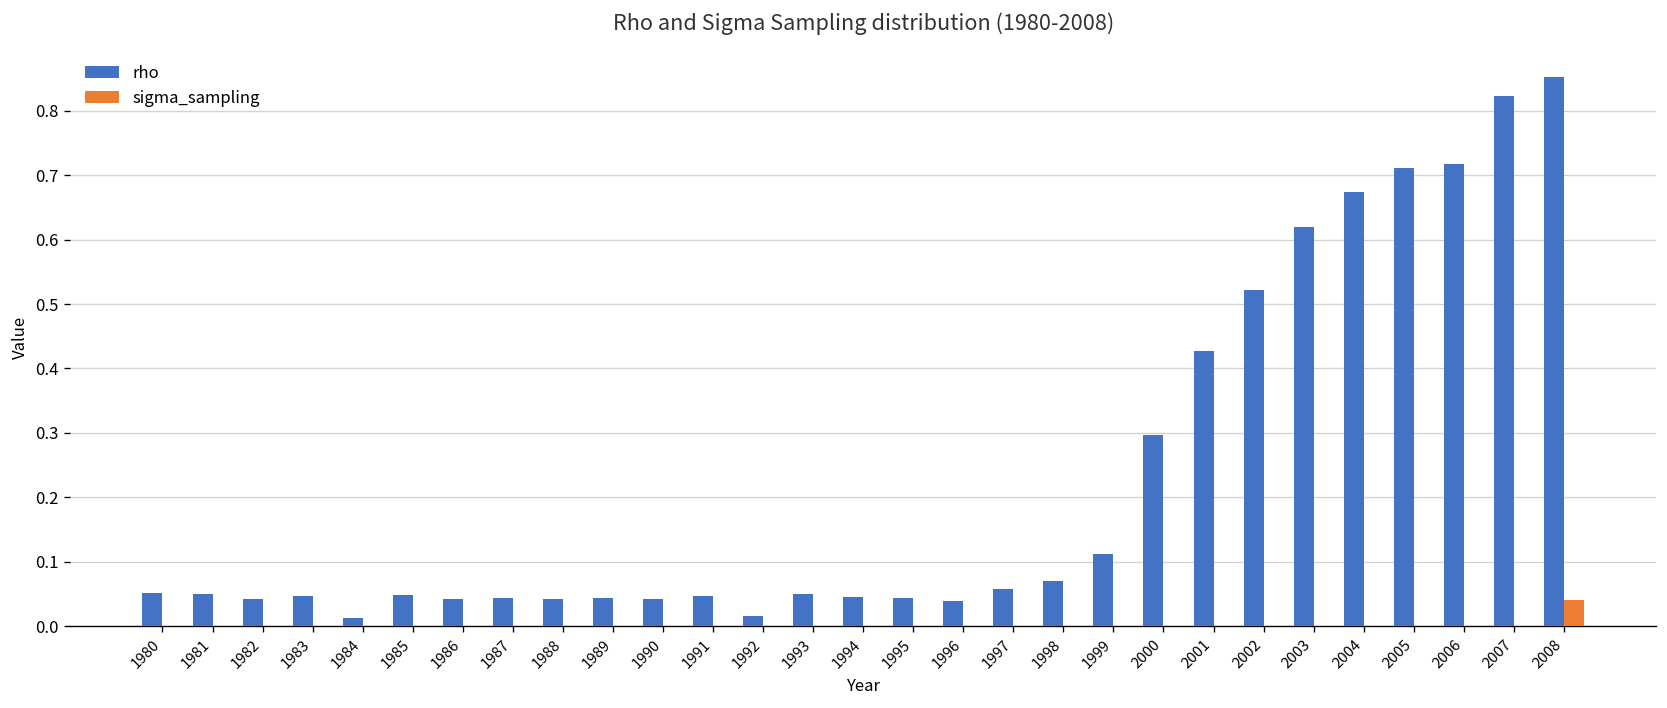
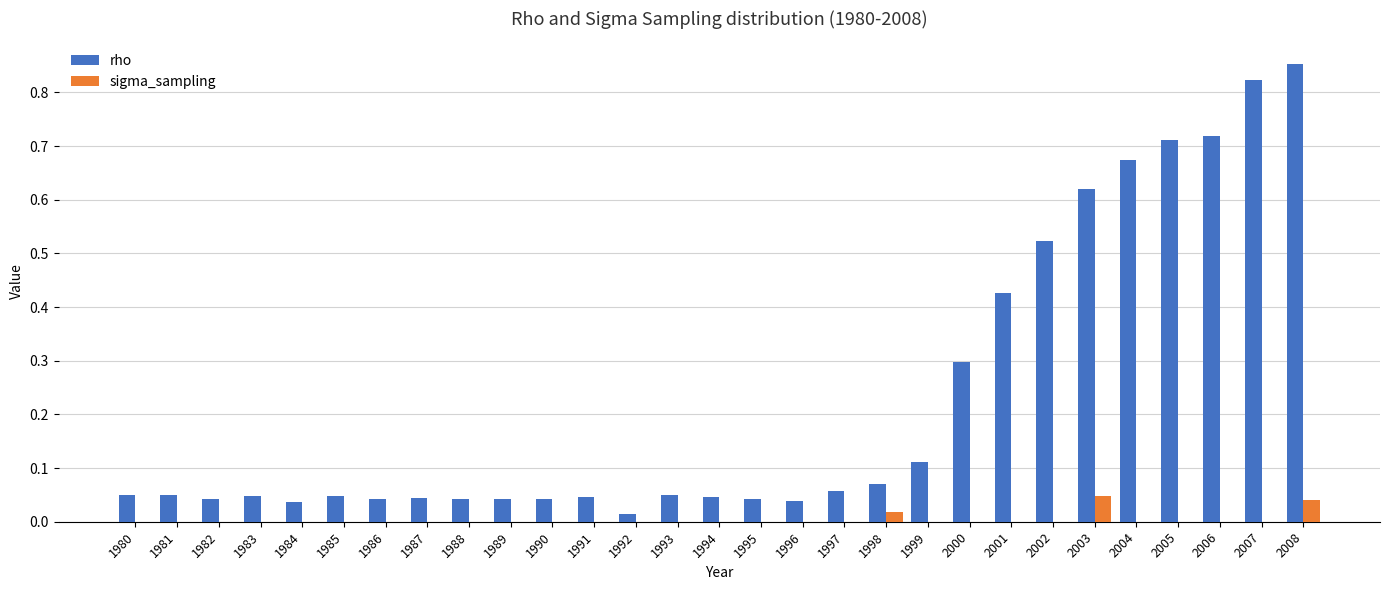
rho, 1984: 0.01 -> 0.04
sigma_sampling, 1998: 0.00 -> 0.02
sigma_sampling, 2003: 0.00 -> 0.05
